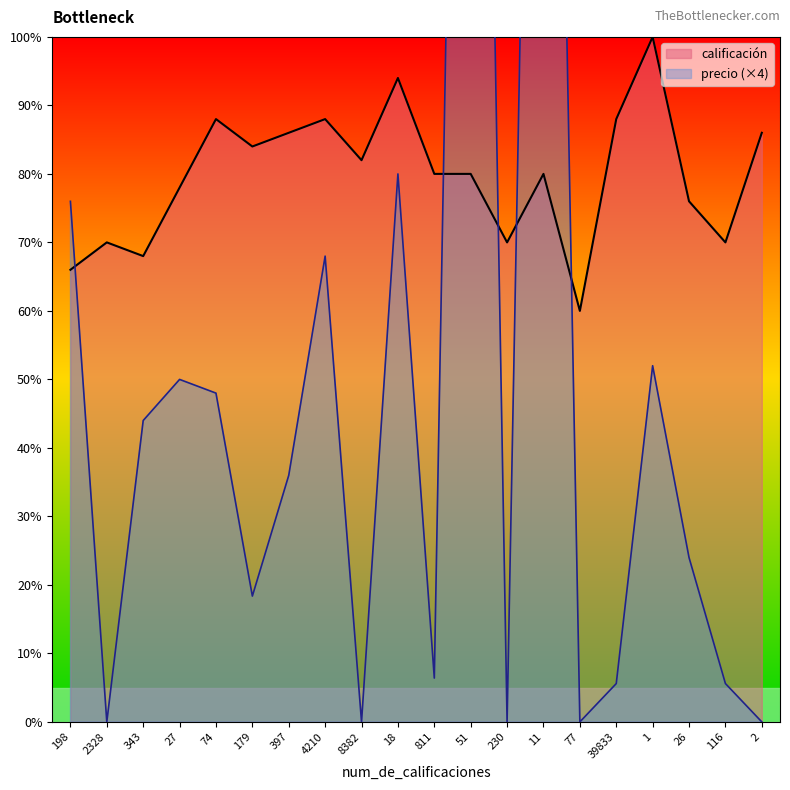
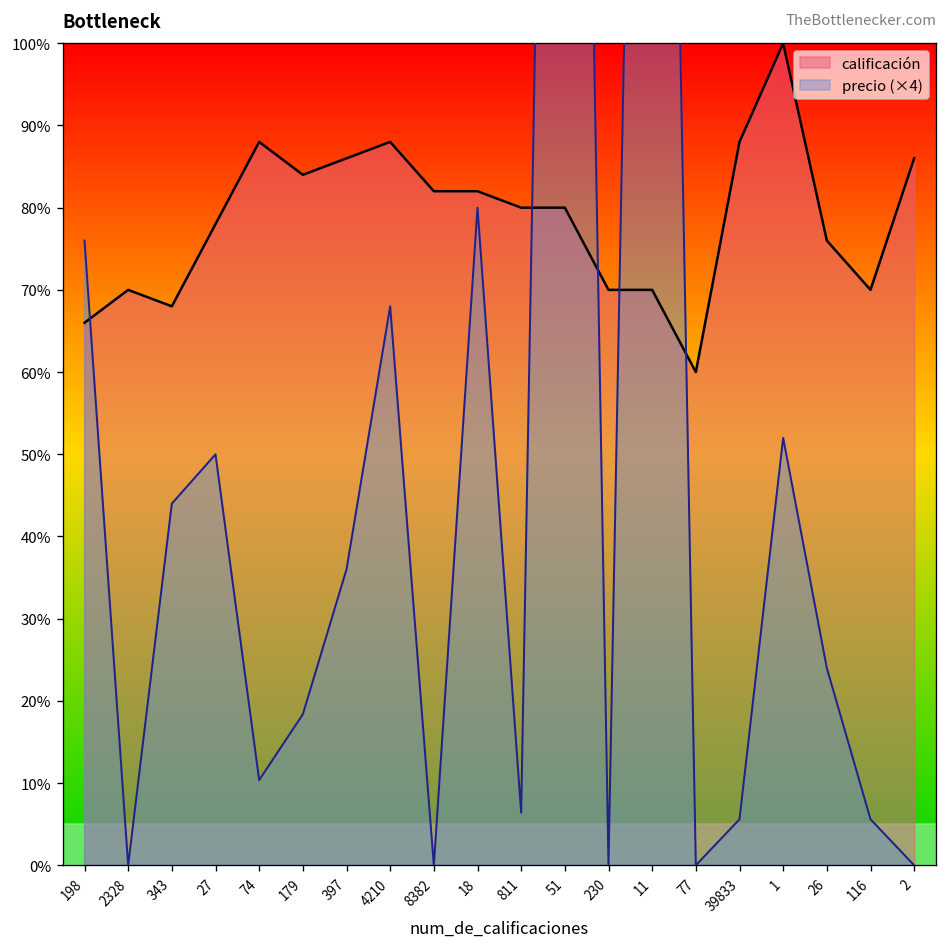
precio (×4), 74: 48% -> 10%
calificación, 18: 94% -> 82%
calificación, 11: 80% -> 70%
